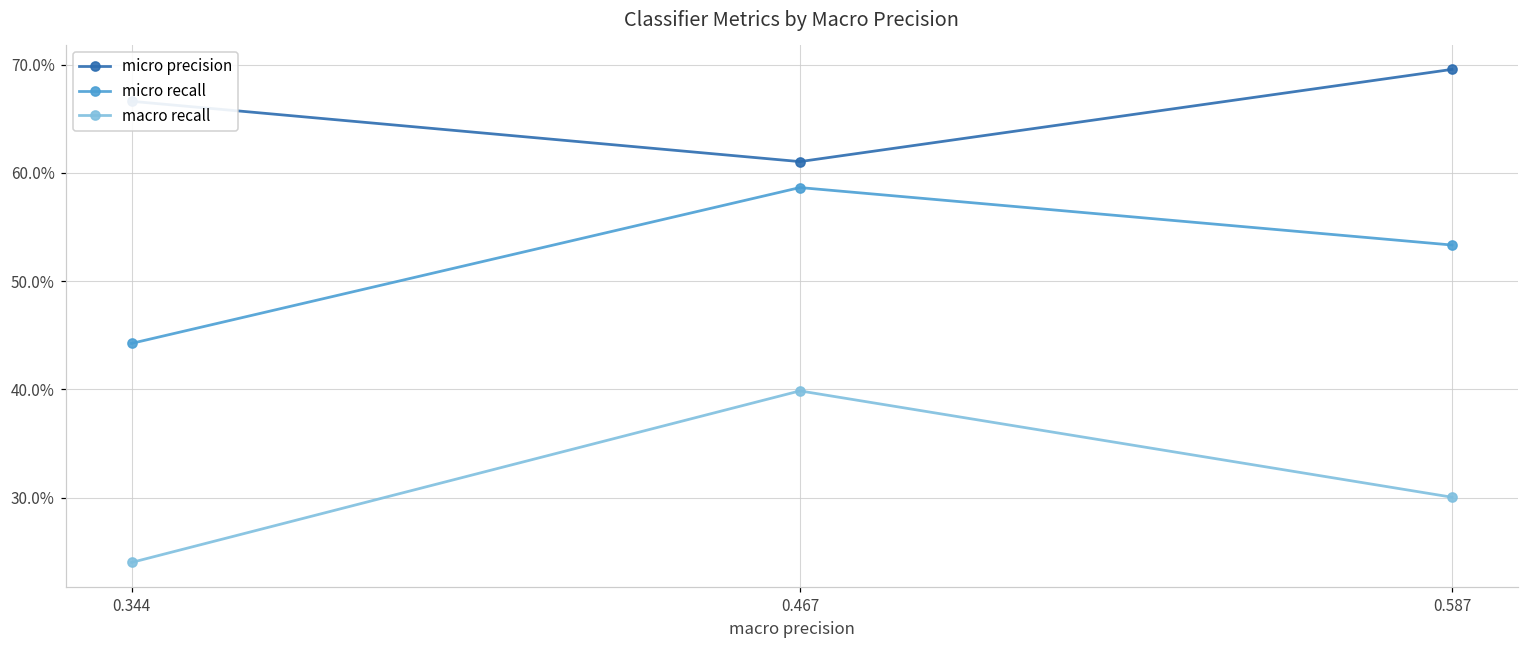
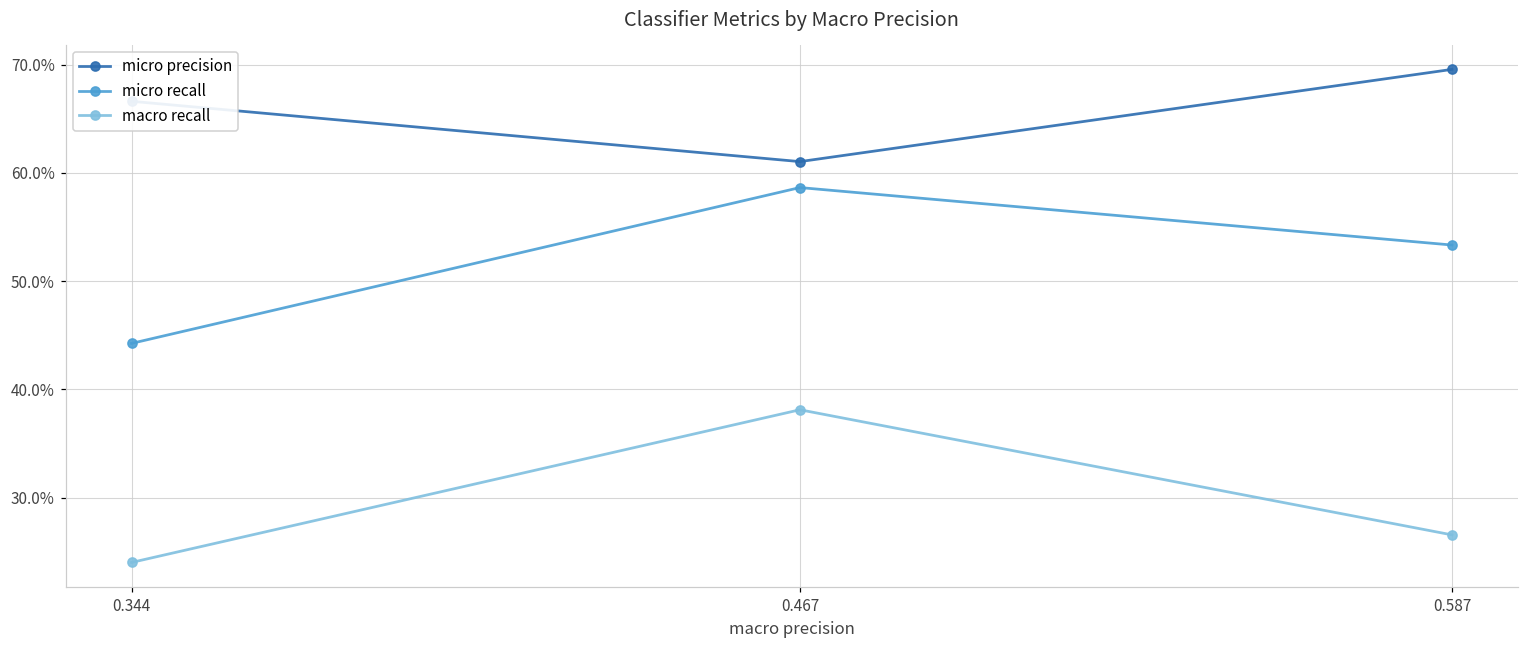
macro recall, 0.467: 40% -> 38%
macro recall, 0.587: 30% -> 27%
